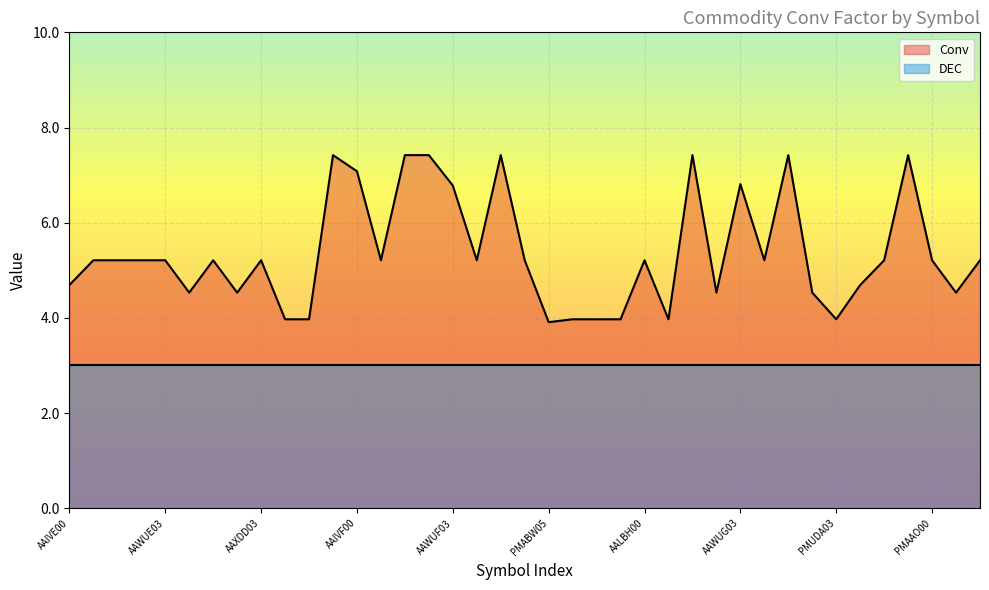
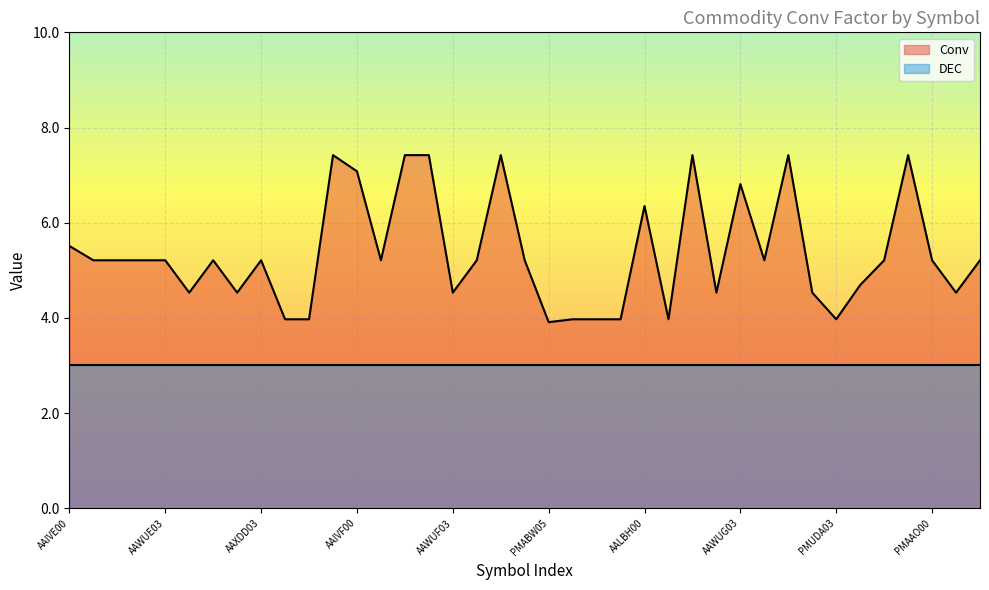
Conv, AAIVE00: 4.7 -> 5.5
Conv, AAWUF03: 6.8 -> 4.5
Conv, AALBH00: 5.2 -> 6.4
